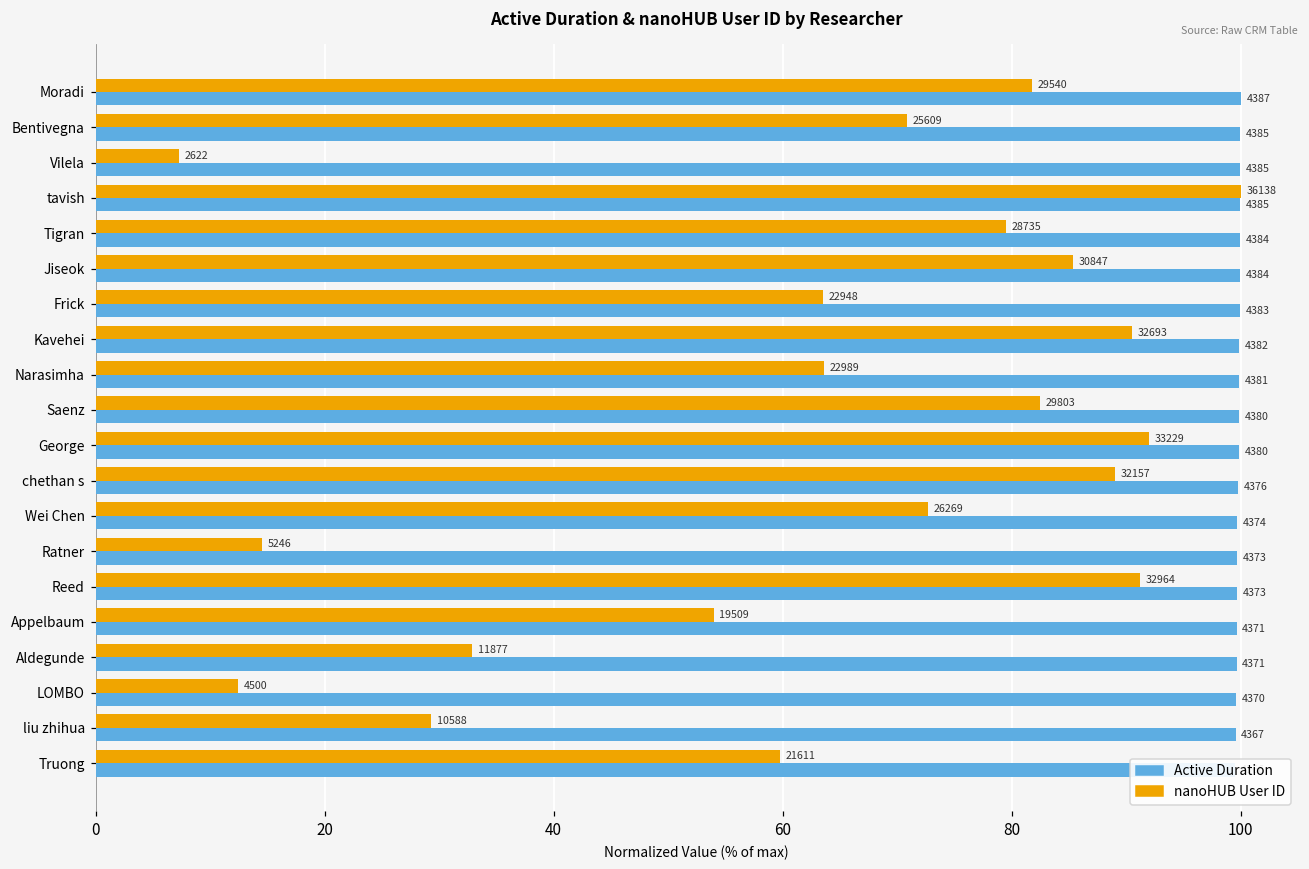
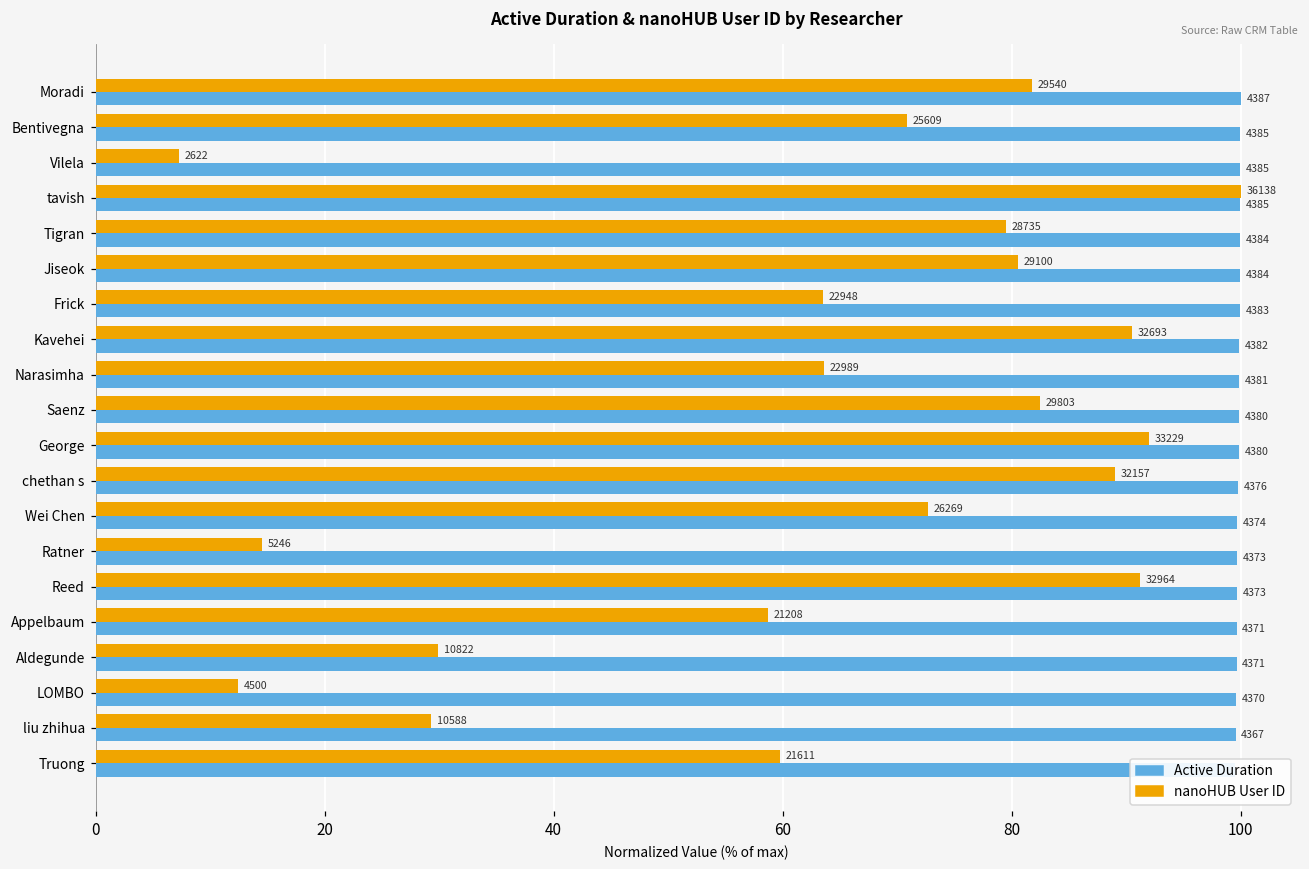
nanoHUB User ID, Jiseok: 30847 -> 29100
nanoHUB User ID, Appelbaum: 19509 -> 21208
nanoHUB User ID, Aldegunde: 11877 -> 10822
